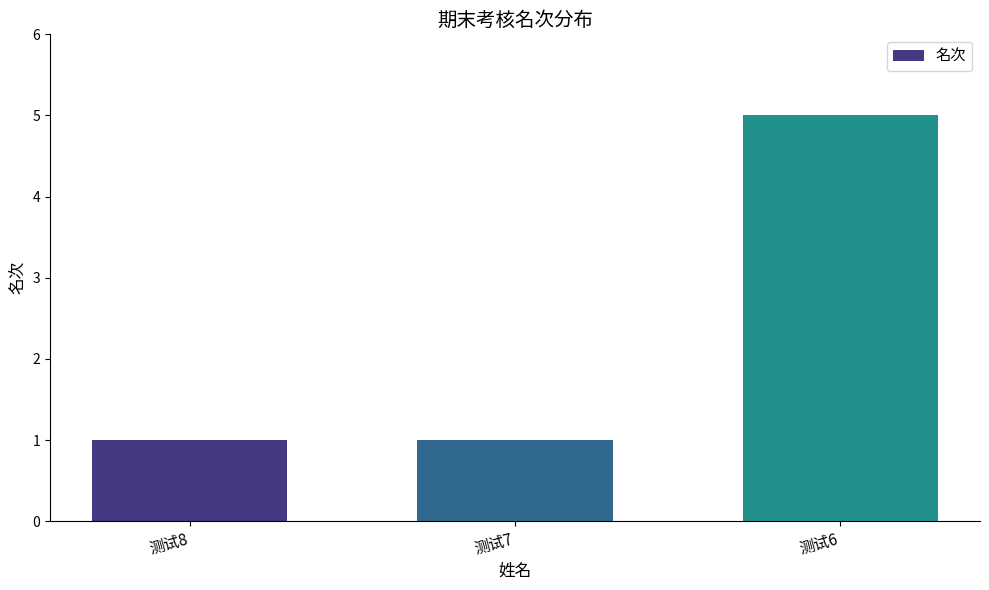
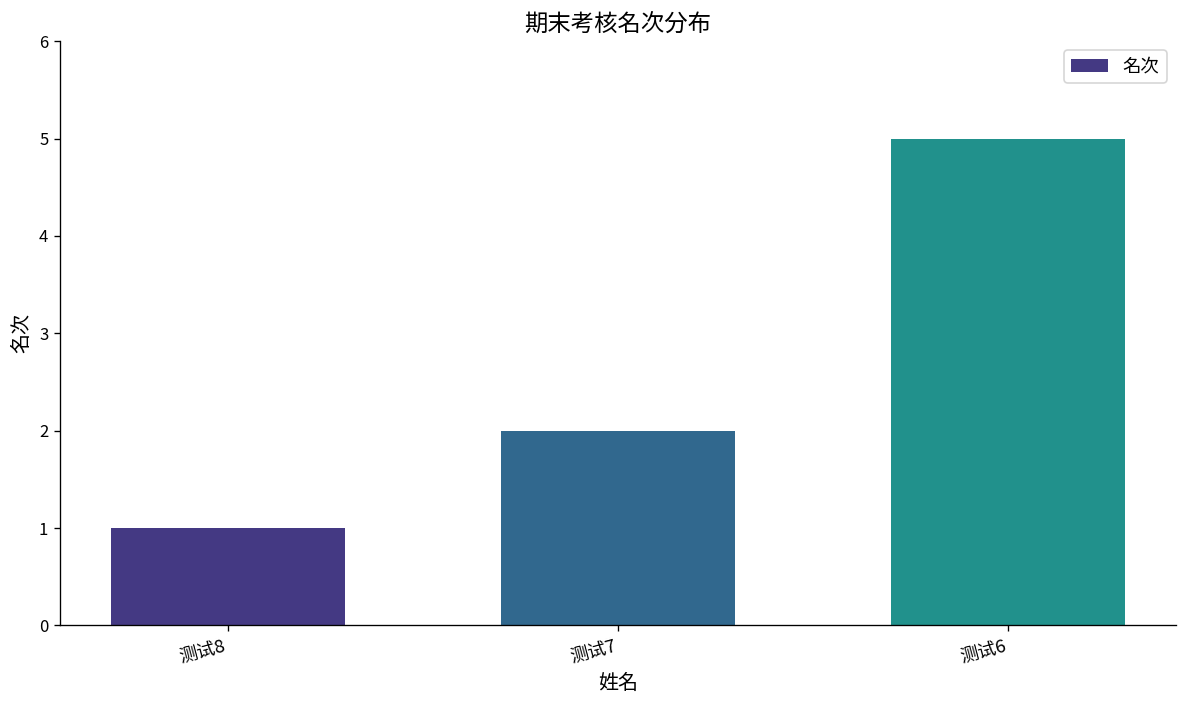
测试7: 1 -> 2
